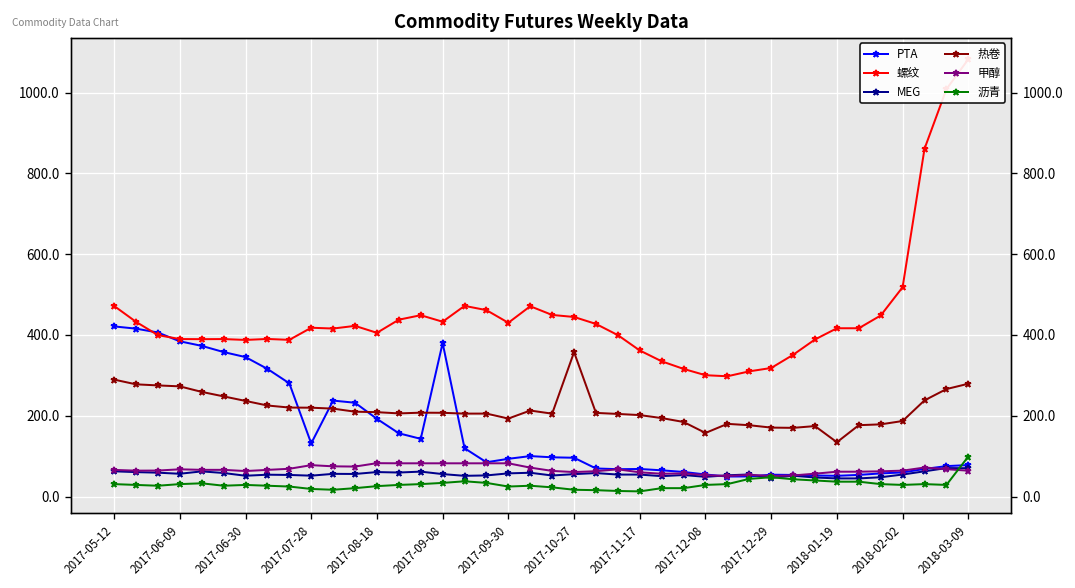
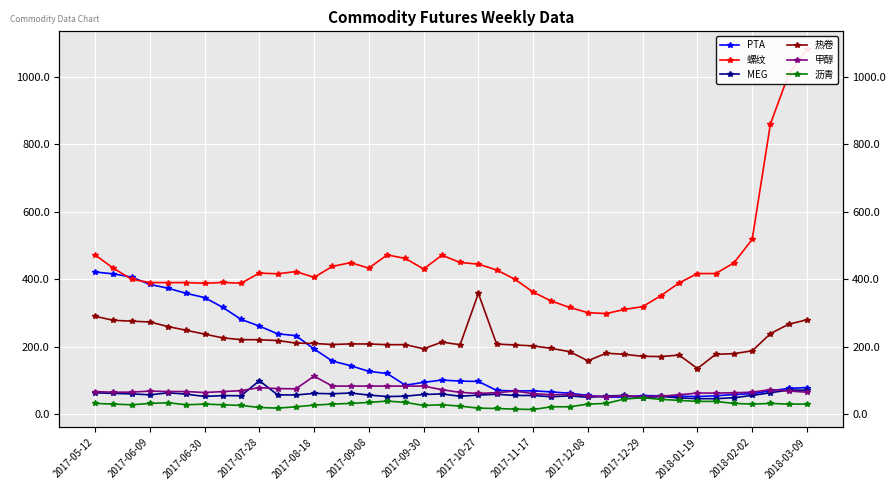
PTA, 2017-07-28: 130 -> 260
MEG, 2017-07-28: 50 -> 100
甲醇, 2017-08-18: 80 -> 110
PTA, 2017-09-08: 380 -> 130
沥青, 2018-03-09: 100 -> 30
